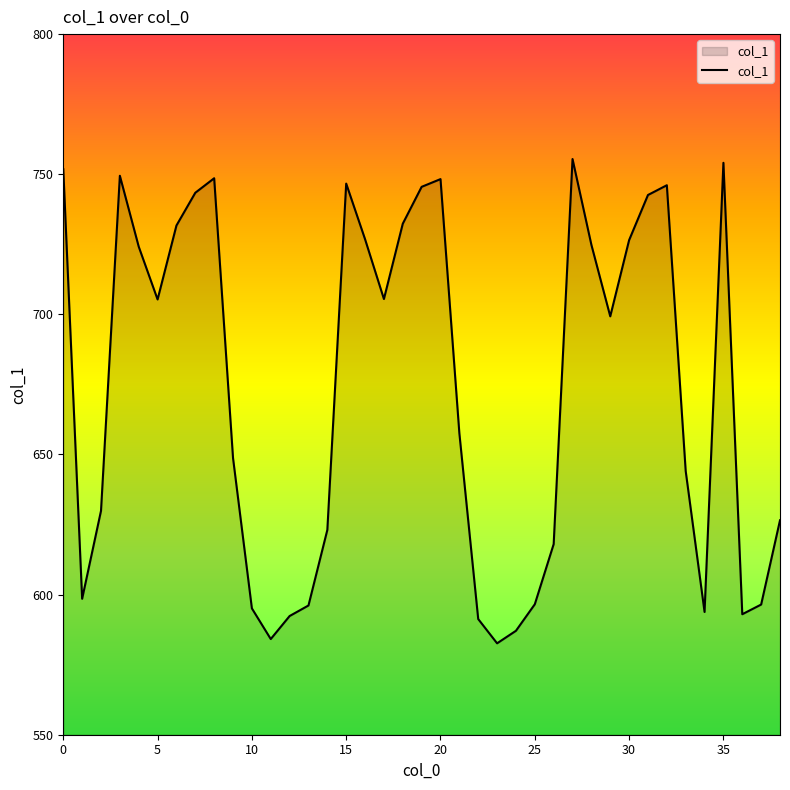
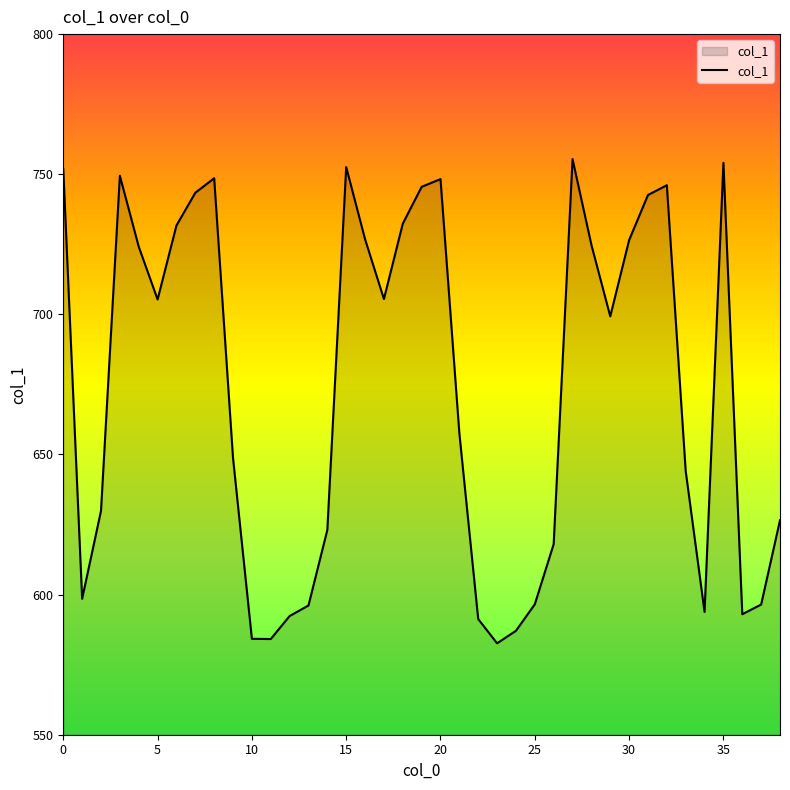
10: 595 -> 584
15: 747 -> 753
